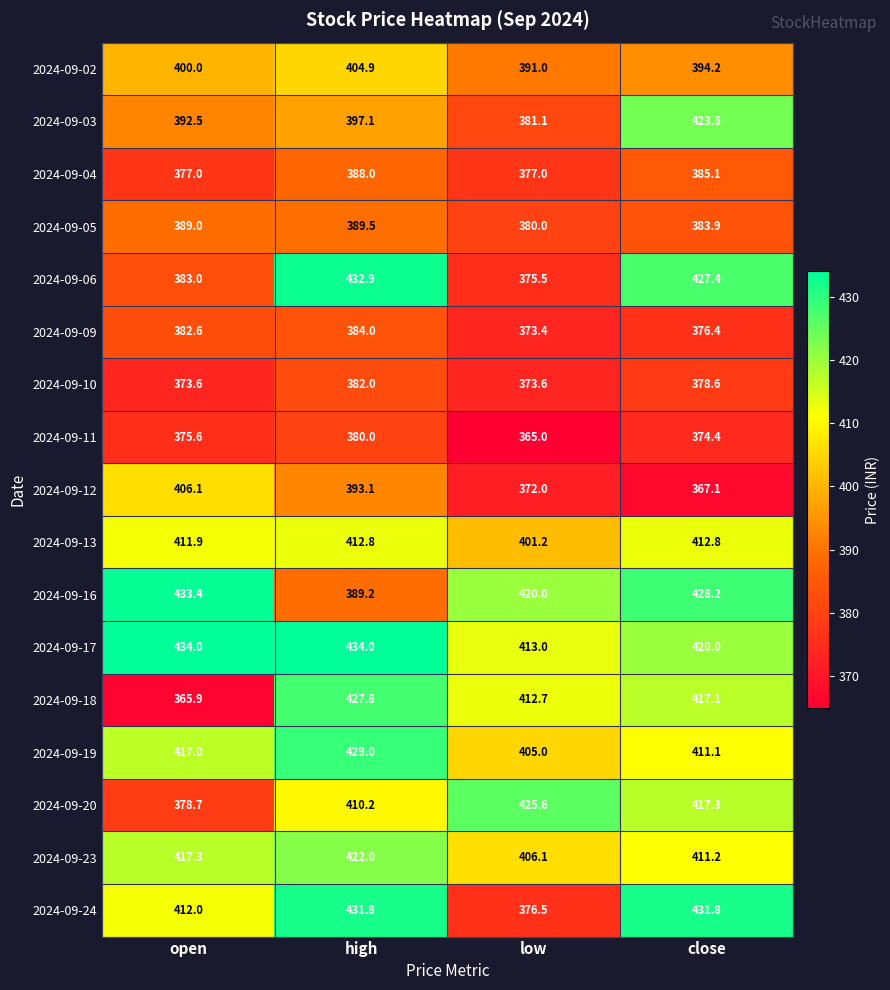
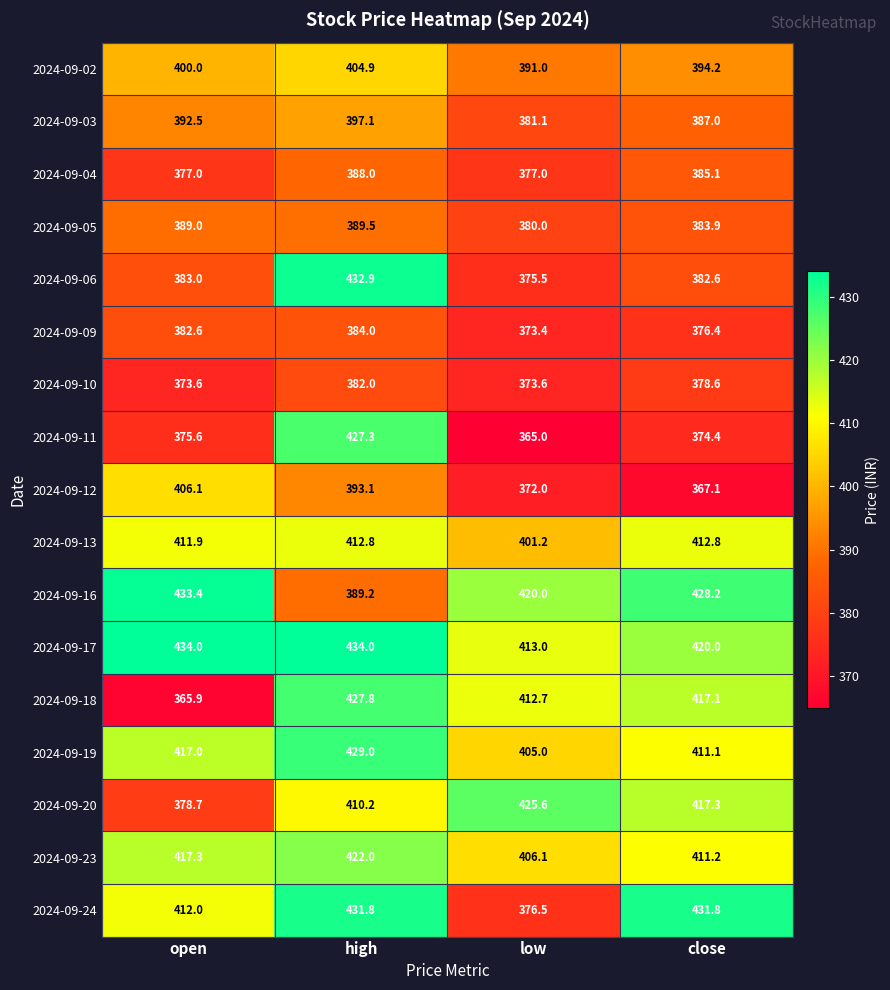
2024-09-03, close: 423.6 -> 387.0
2024-09-06, close: 427.4 -> 382.6
2024-09-11, high: 380.0 -> 427.3
